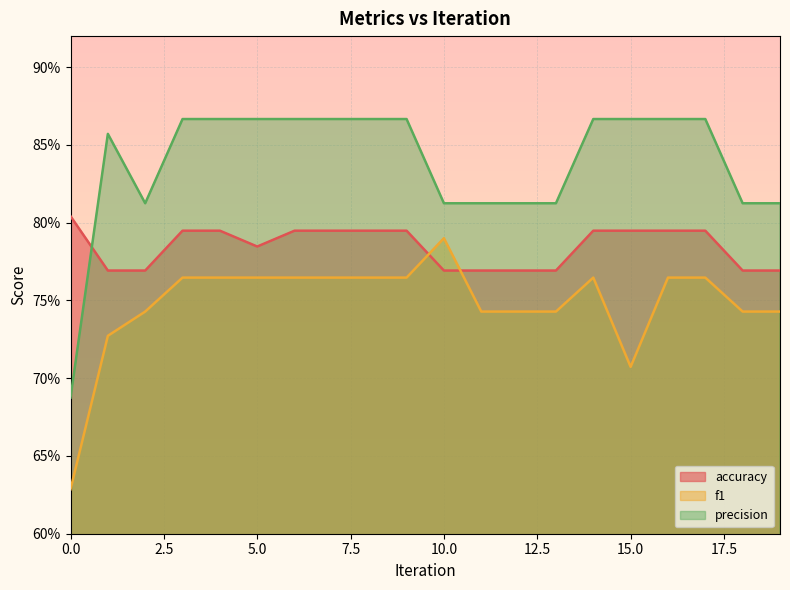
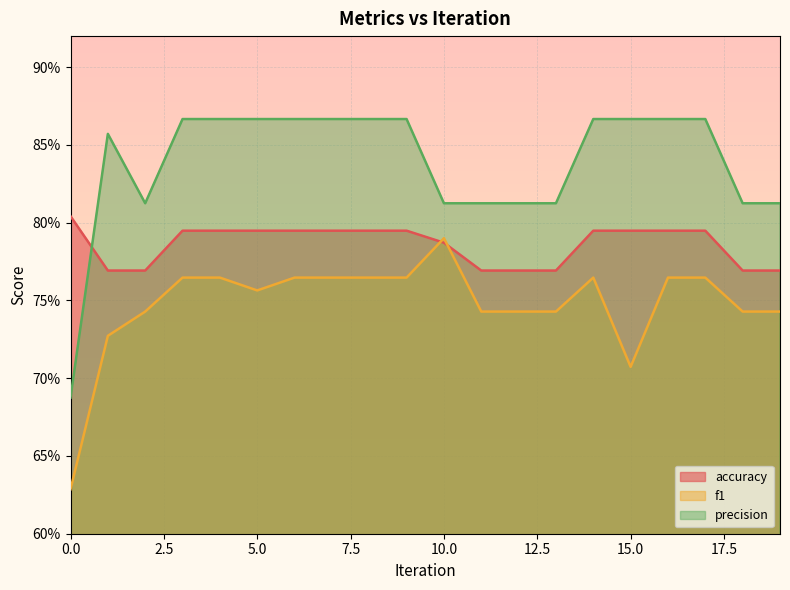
accuracy, 5.0: 78.5% -> 79.5%
f1, 5.0: 76.5% -> 75.6%
accuracy, 10.0: 76.9% -> 78.7%
